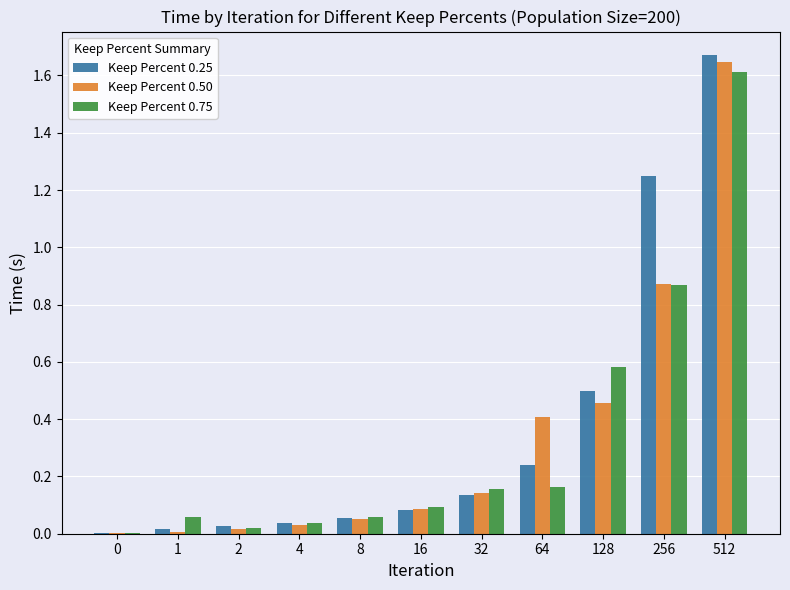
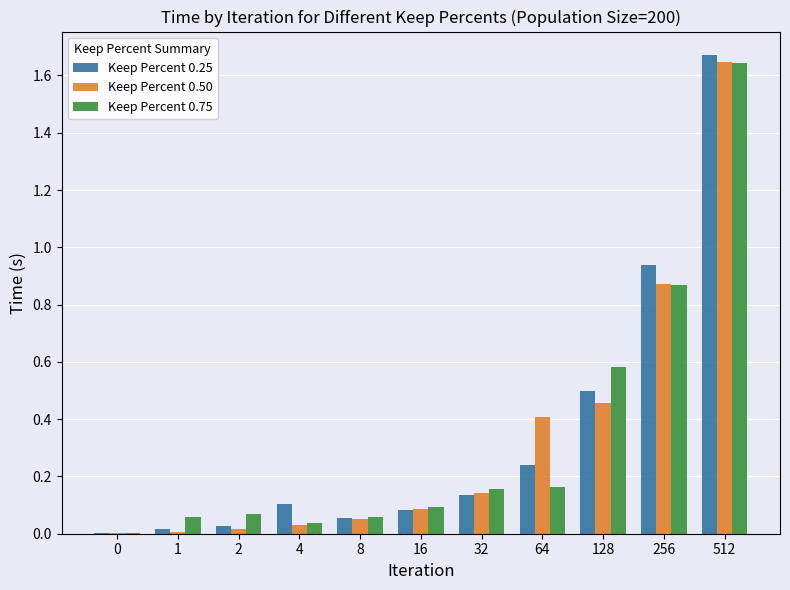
Keep Percent 0.75, 2: 0.02 -> 0.07
Keep Percent 0.25, 4: 0.04 -> 0.10
Keep Percent 0.25, 256: 1.25 -> 0.94
Keep Percent 0.75, 512: 1.61 -> 1.64
